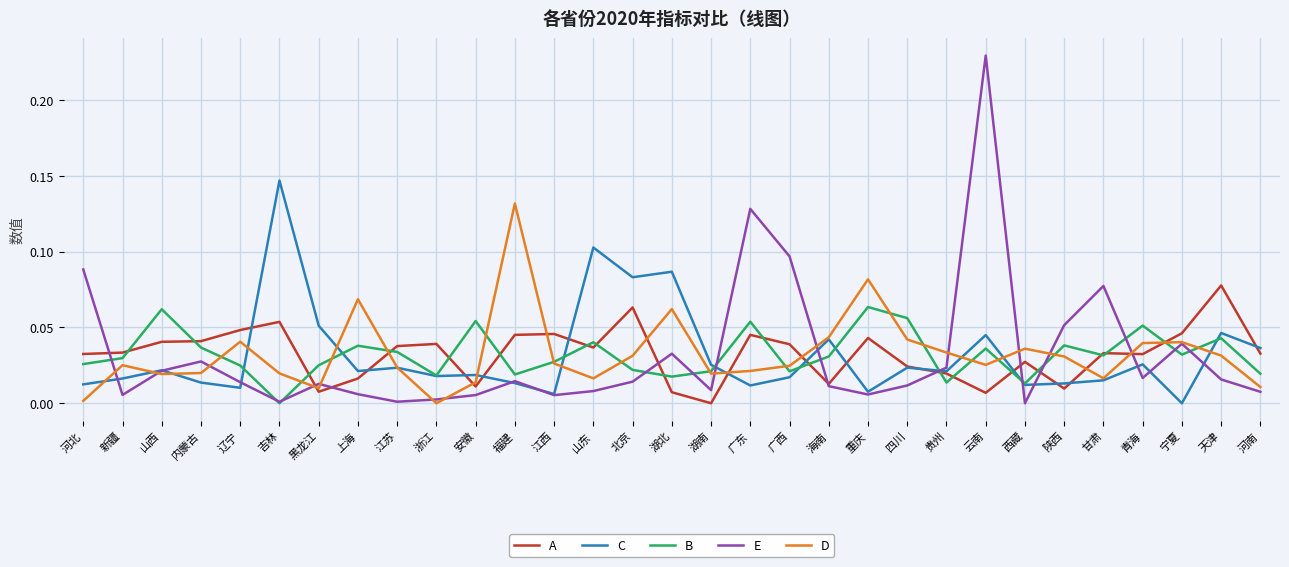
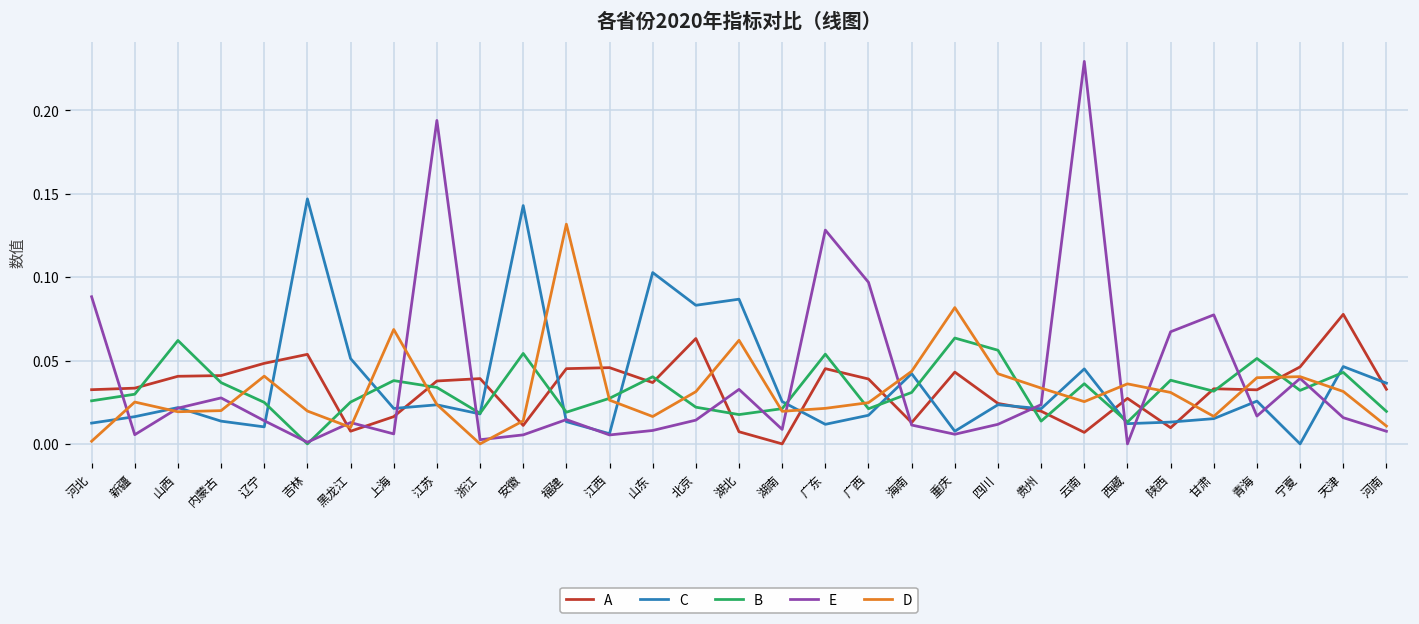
E, 江苏: 0.001 -> 0.194
C, 安徽: 0.019 -> 0.143
E, 陕西: 0.052 -> 0.067
